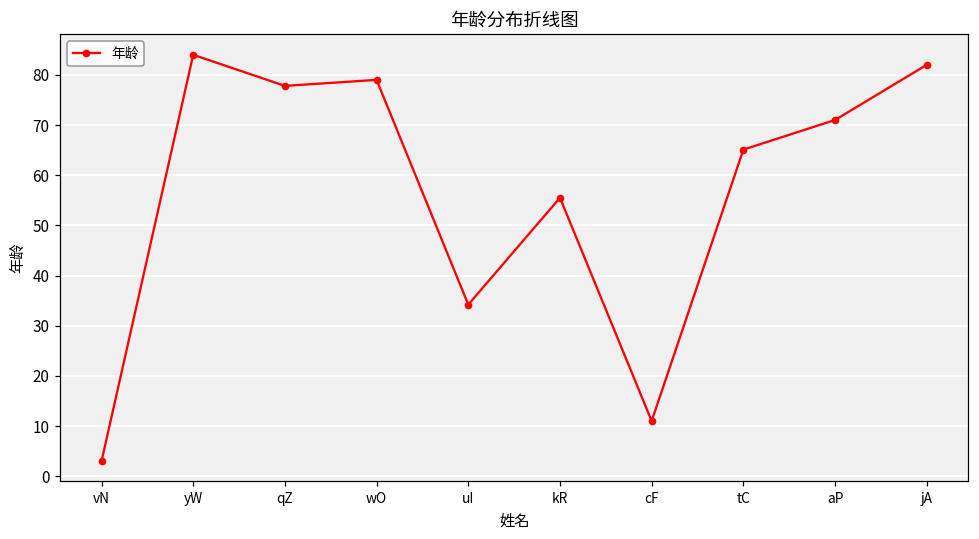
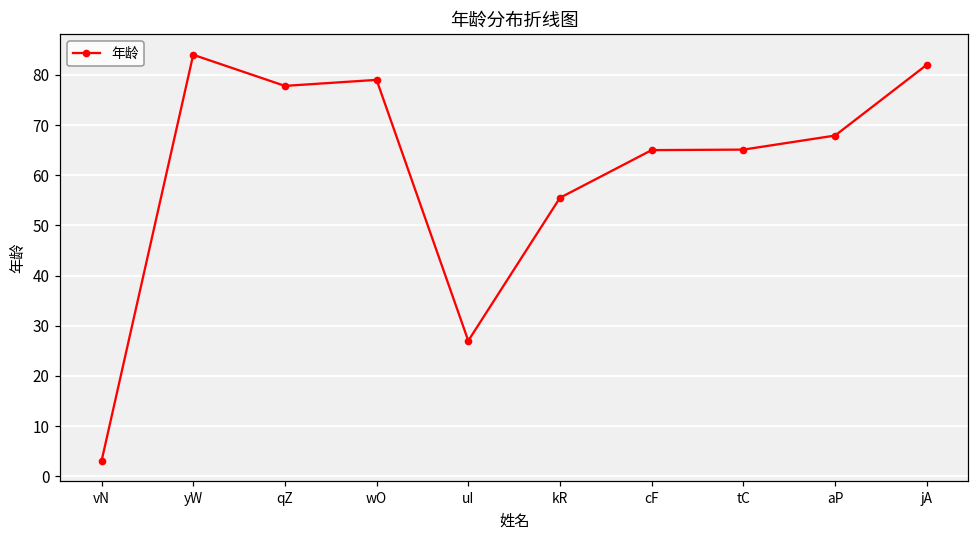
uI: 34 -> 27
cF: 11 -> 65
aP: 71 -> 68
